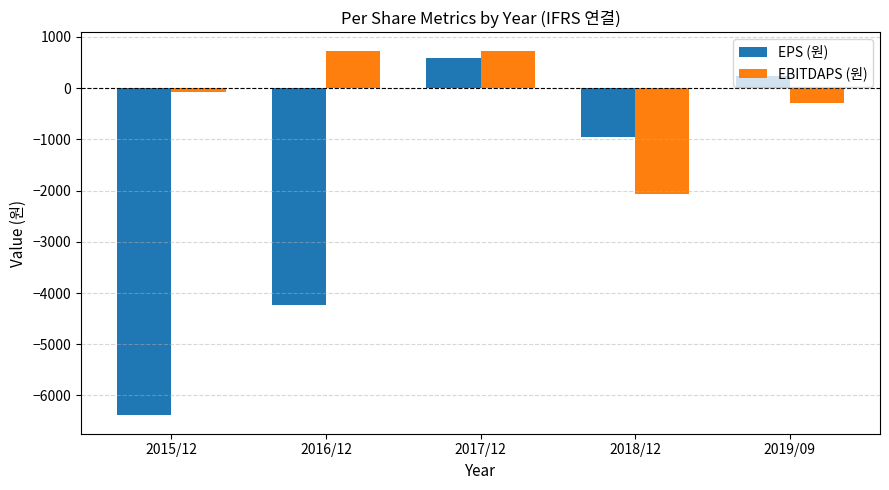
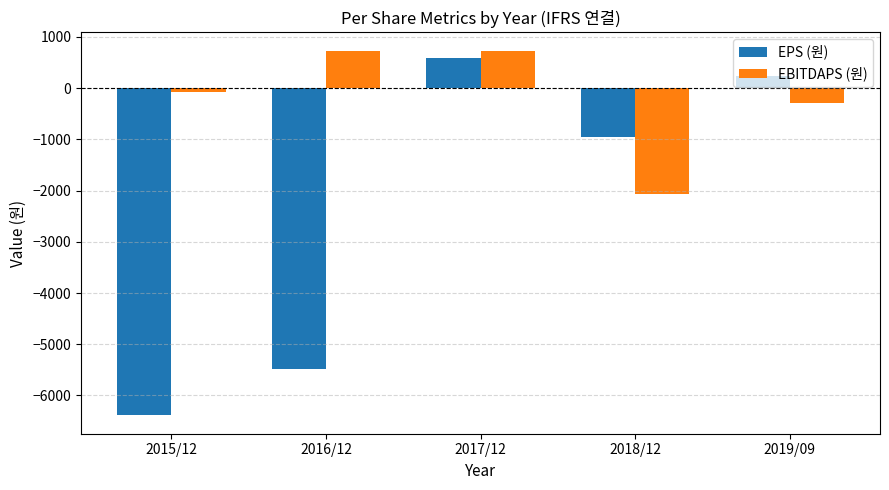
EPS (원), 2016/12: -4200 -> -5500
